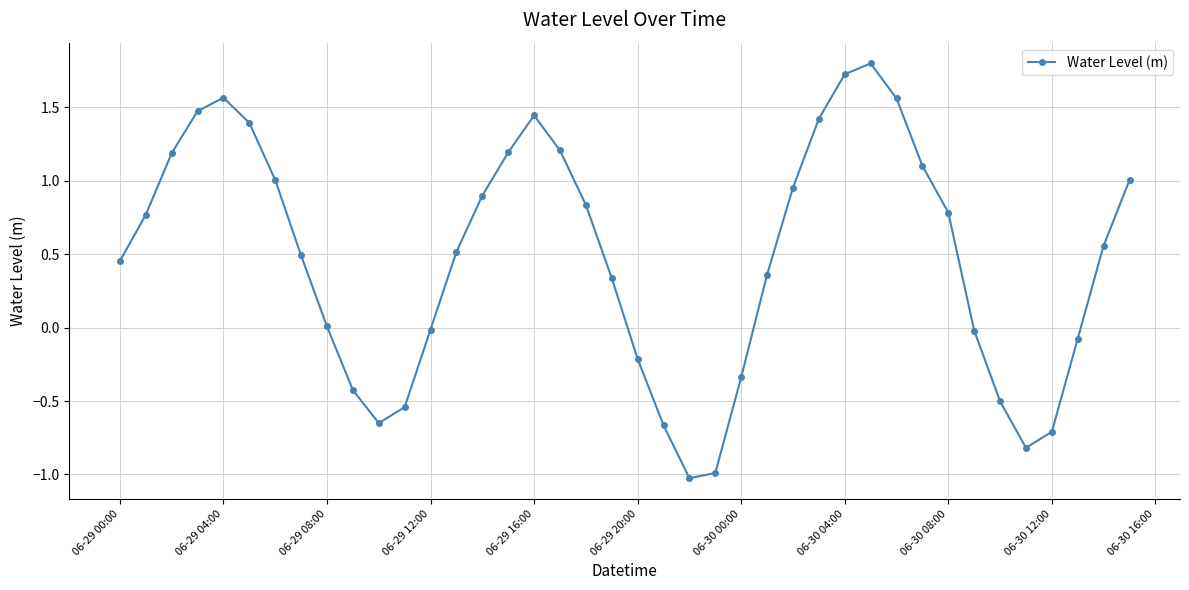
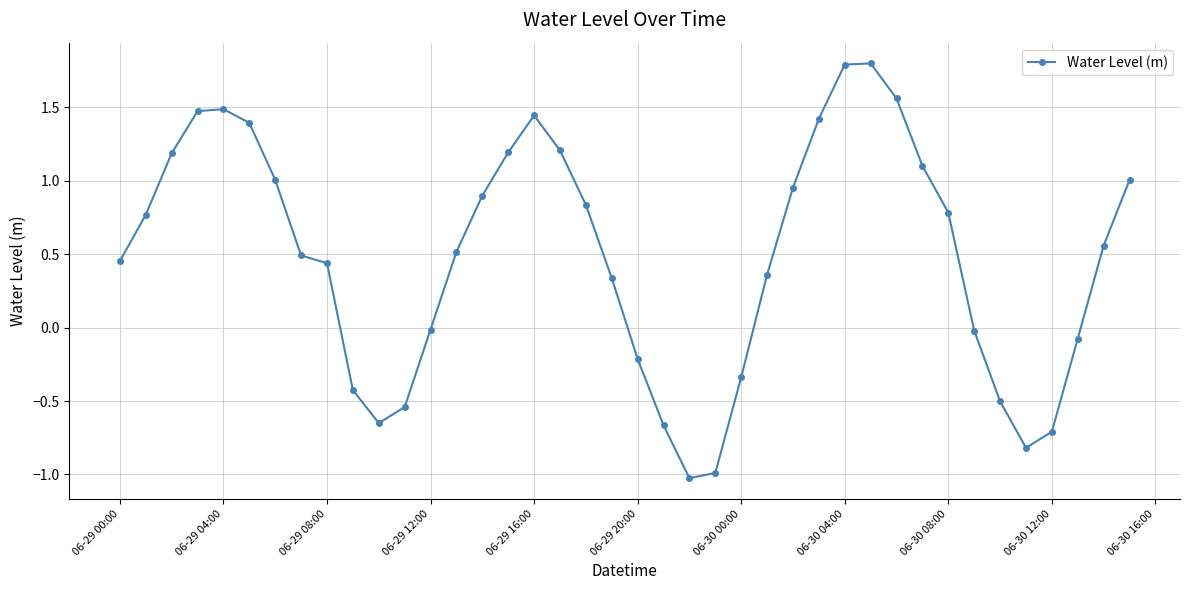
06-29 04:00: 1.57 -> 1.49
06-29 08:00: 0.01 -> 0.44
06-30 04:00: 1.73 -> 1.79
